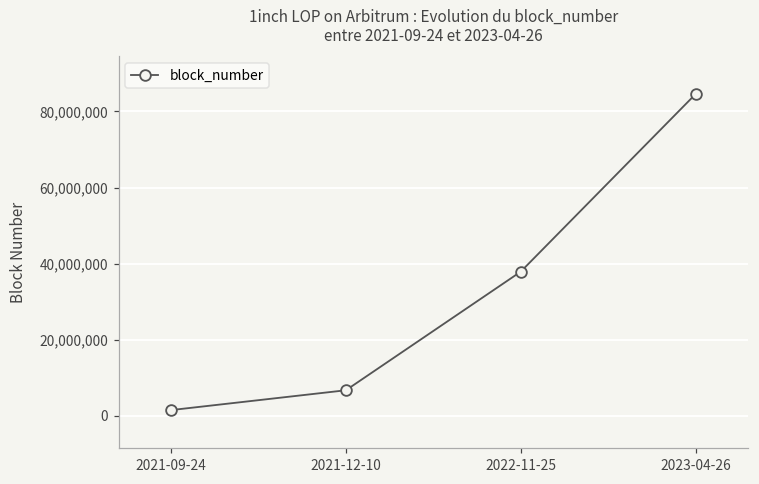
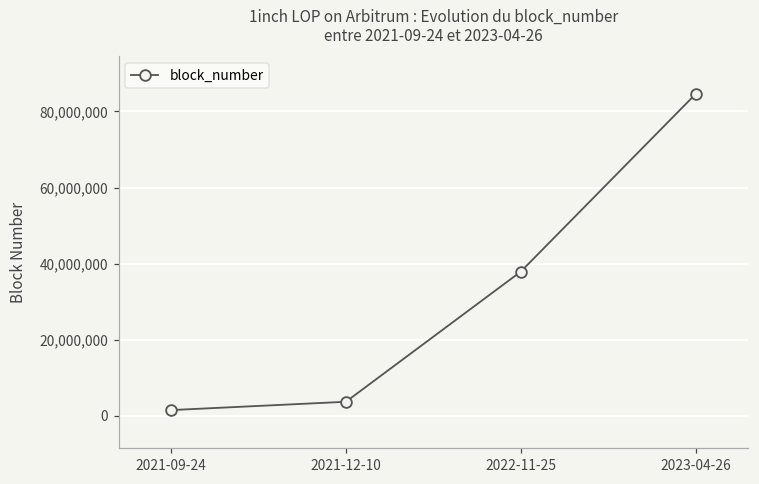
2021-12-10: 7,000,000 -> 4,000,000
